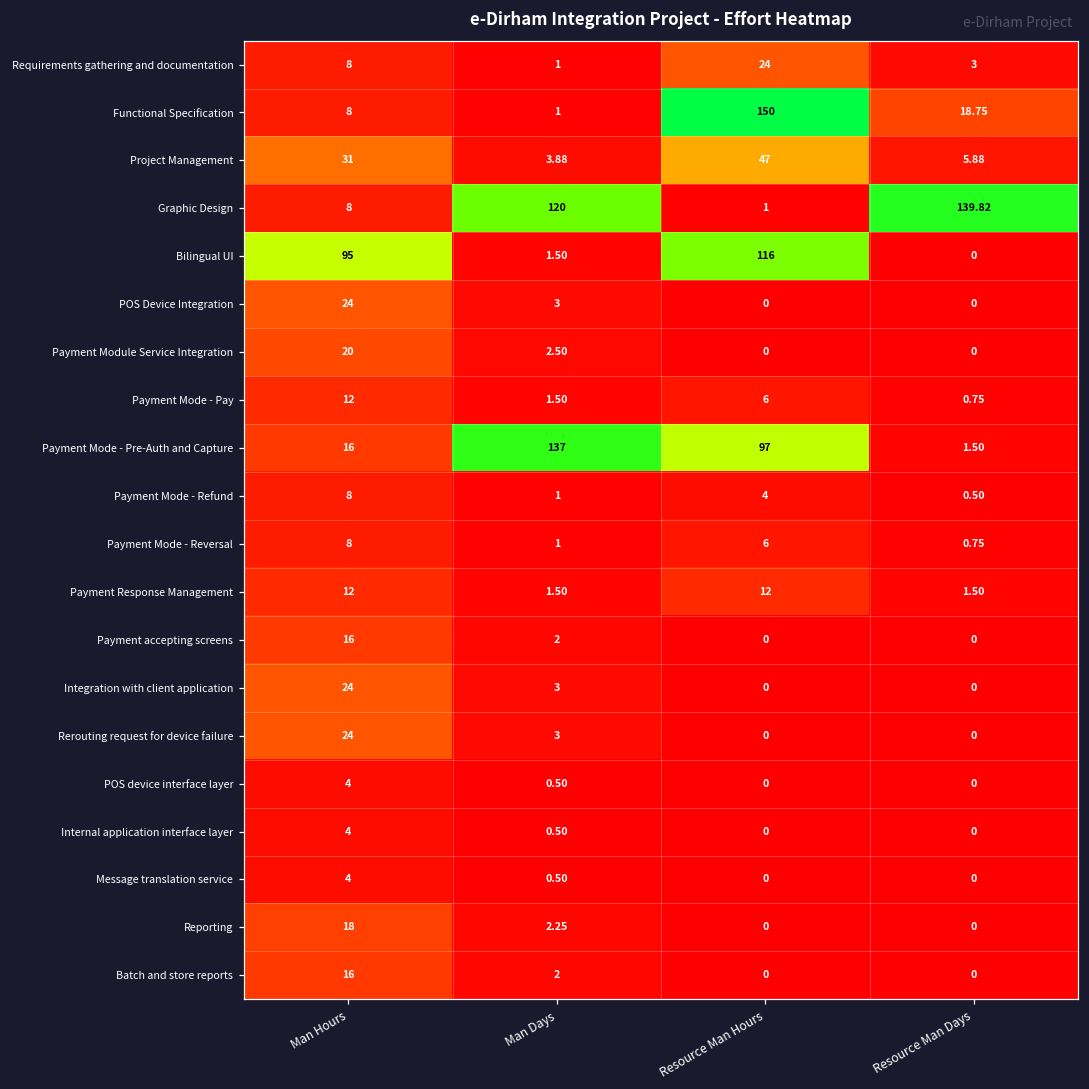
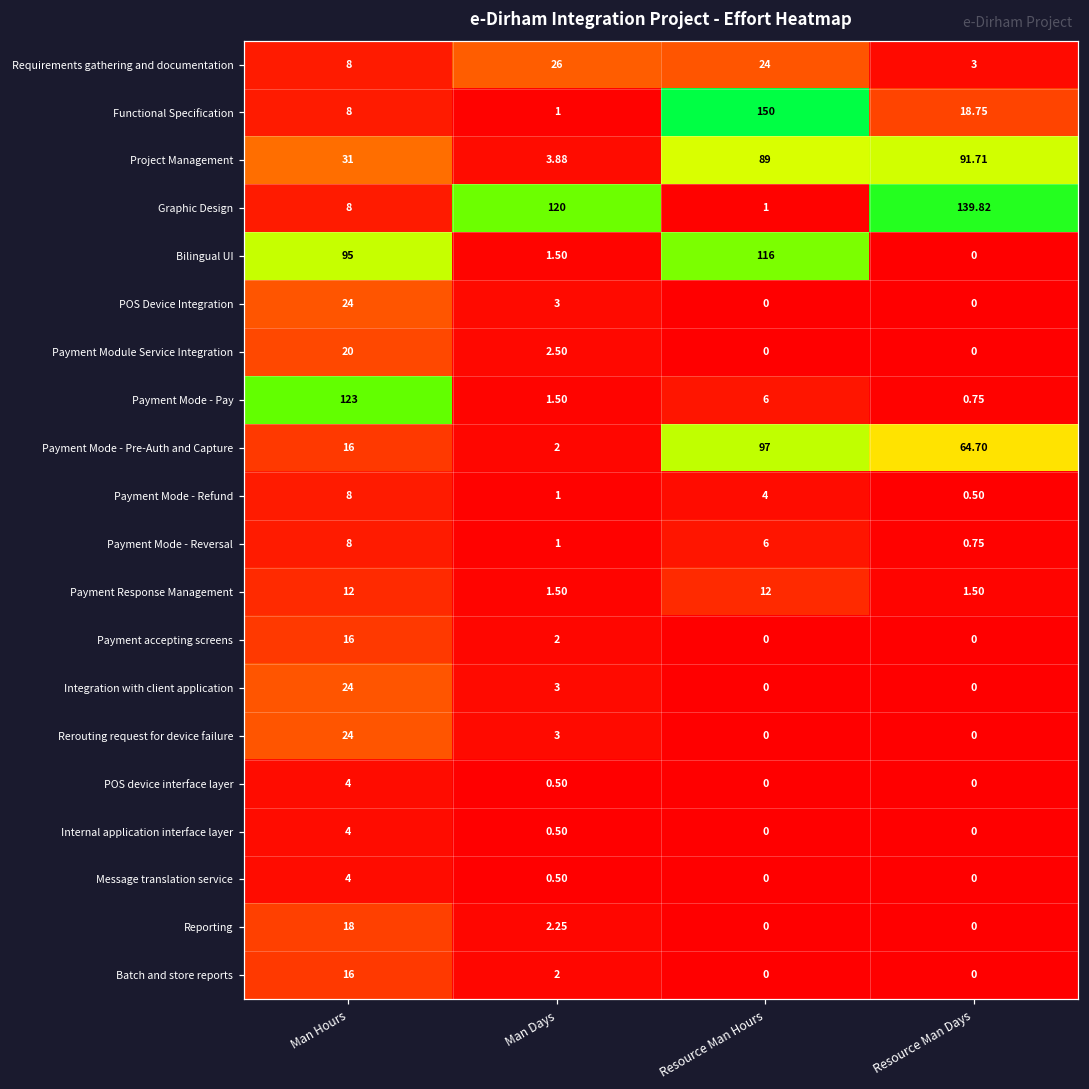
Requirements gathering and documentation, Man Days: 1 -> 26
Project Management, Resource Man Hours: 47 -> 89
Project Management, Resource Man Days: 5.88 -> 91.71
Payment Mode - Pay, Man Hours: 12 -> 123
Payment Mode - Pre-Auth and Capture, Man Days: 137 -> 2
Payment Mode - Pre-Auth and Capture, Resource Man Days: 1.50 -> 64.70
